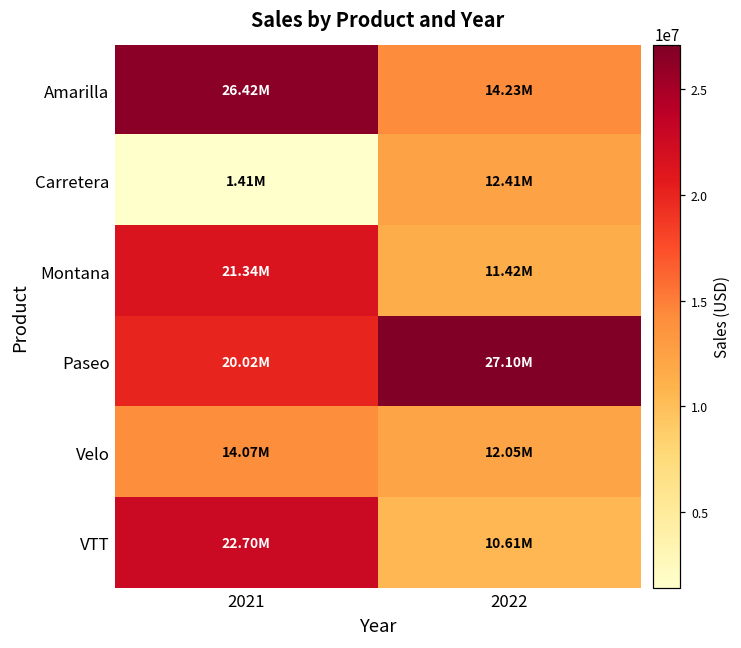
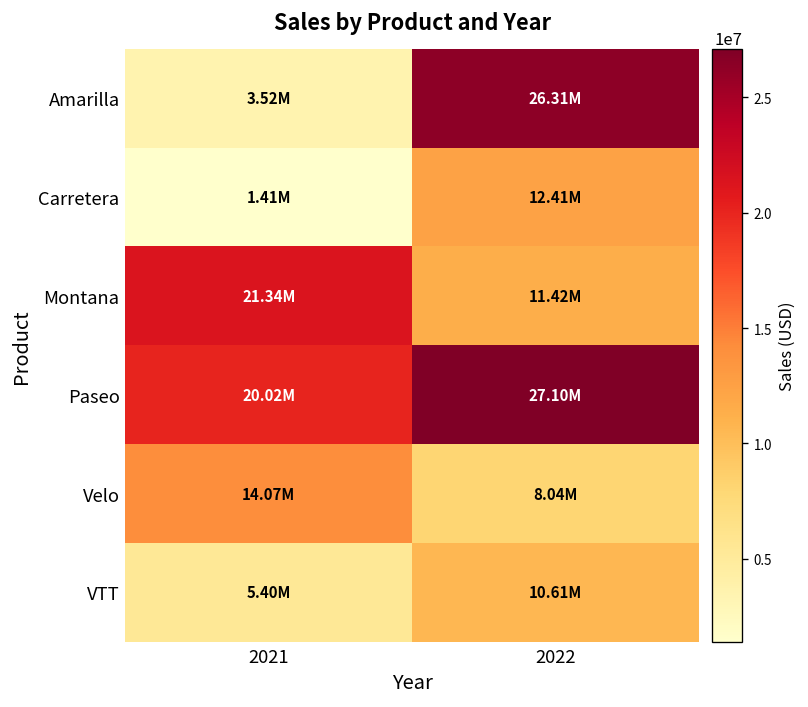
Amarilla, 2021: 26.42M -> 3.52M
Amarilla, 2022: 14.23M -> 26.31M
Velo, 2022: 12.05M -> 8.04M
VTT, 2021: 22.70M -> 5.40M
